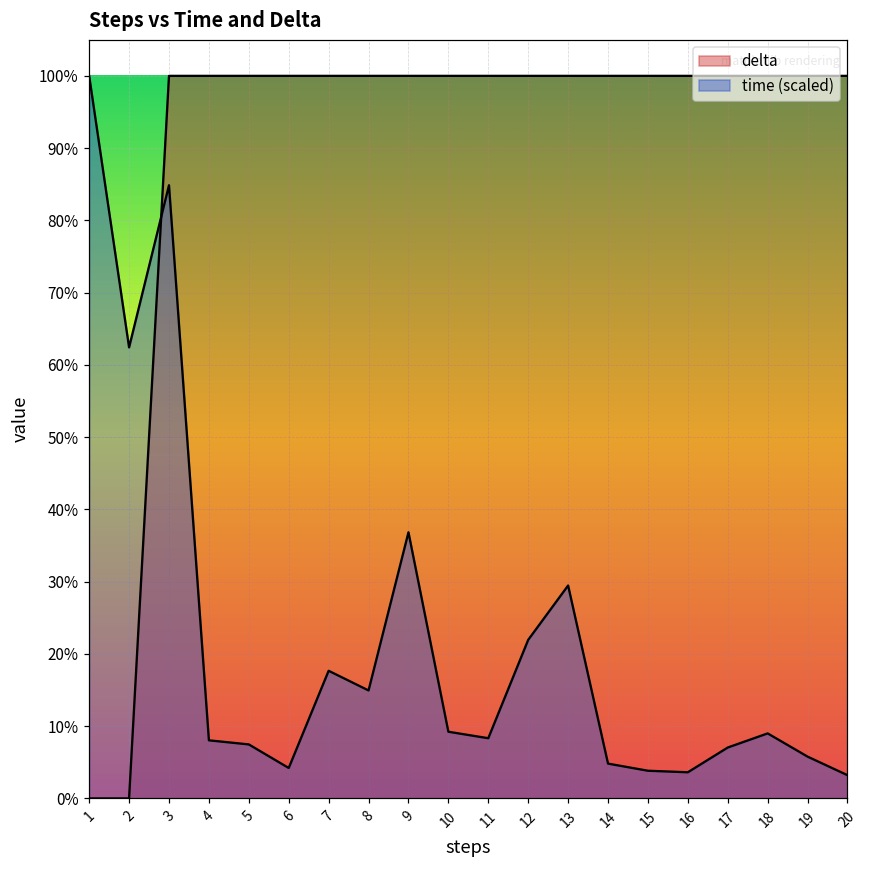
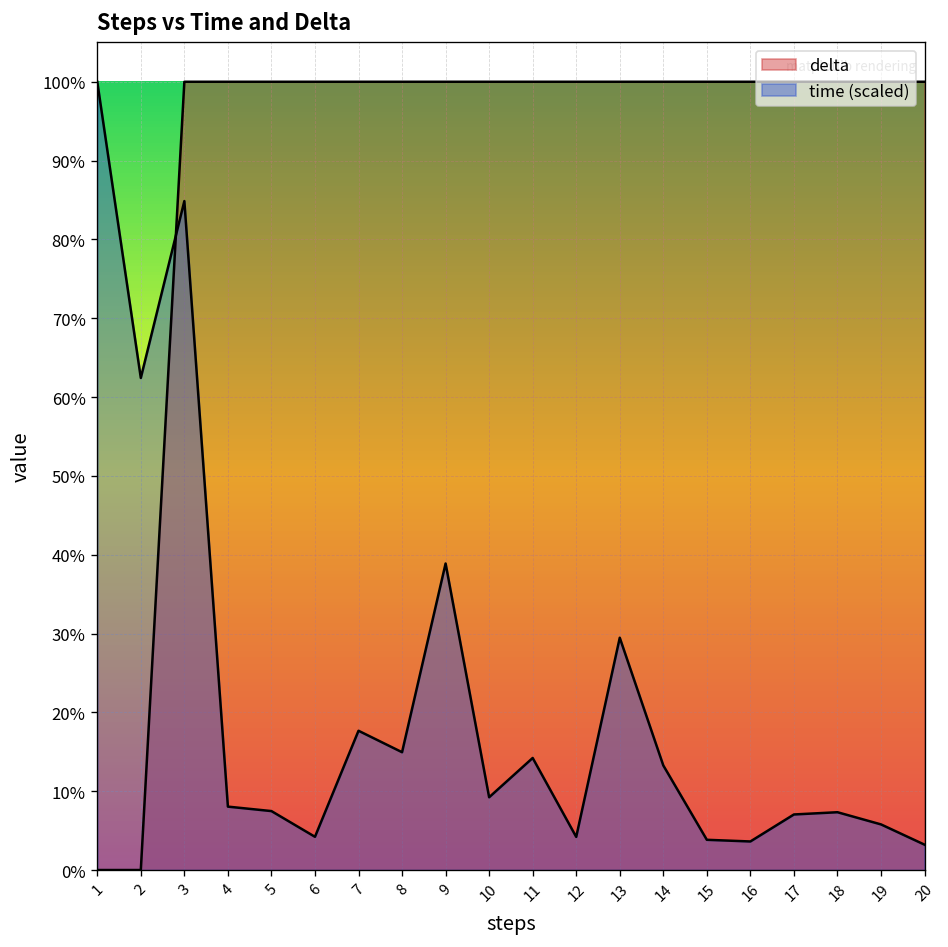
time (scaled), 9: 37% -> 39%
time (scaled), 11: 8% -> 14%
time (scaled), 12: 22% -> 4%
time (scaled), 14: 5% -> 13%
time (scaled), 18: 9% -> 7%
